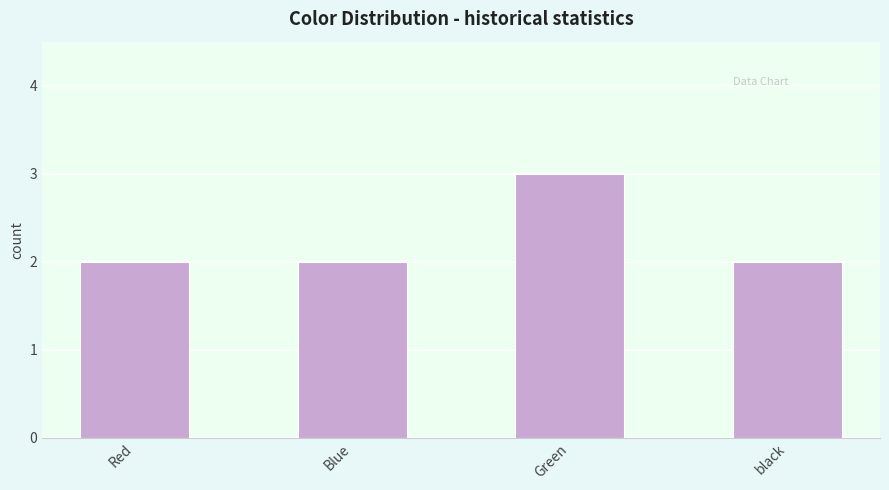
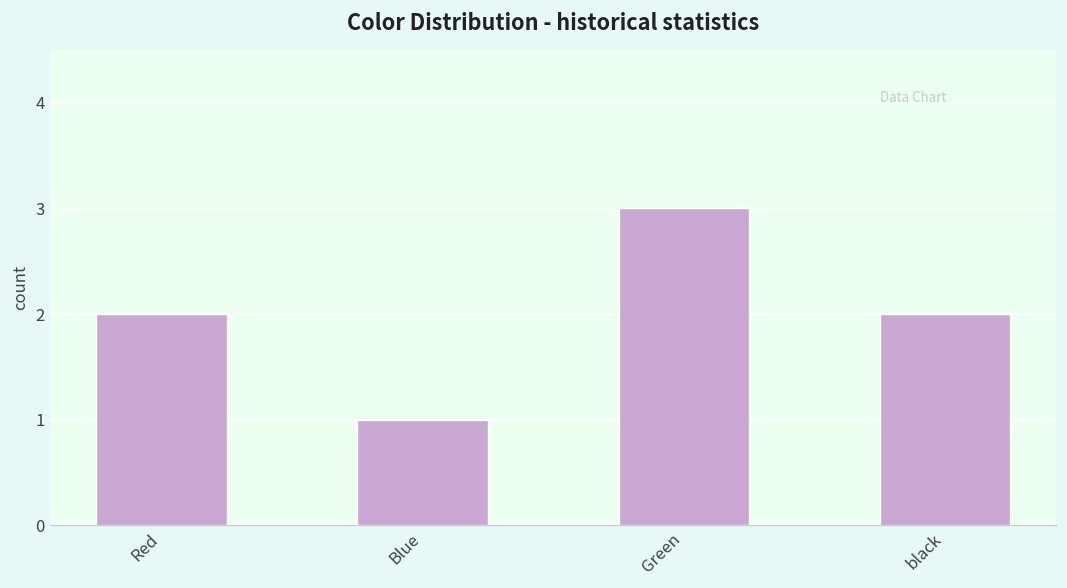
Blue: 2 -> 1
